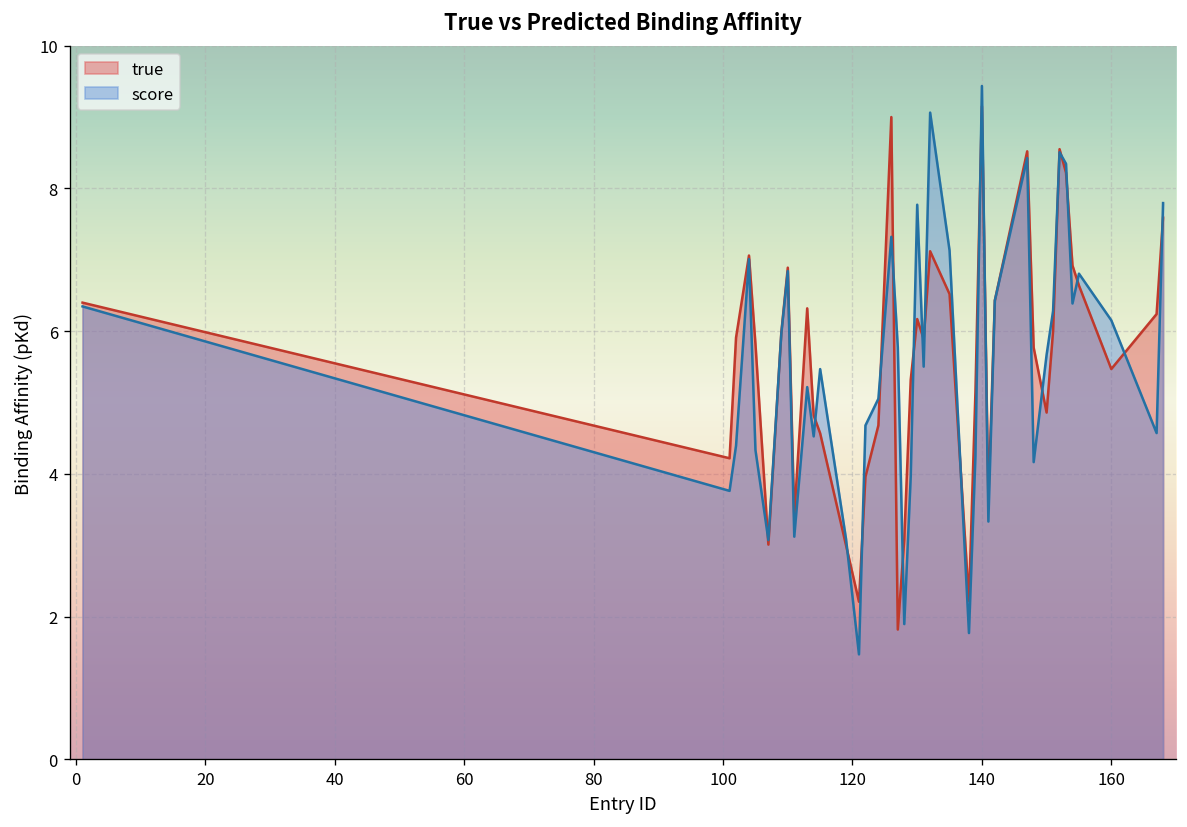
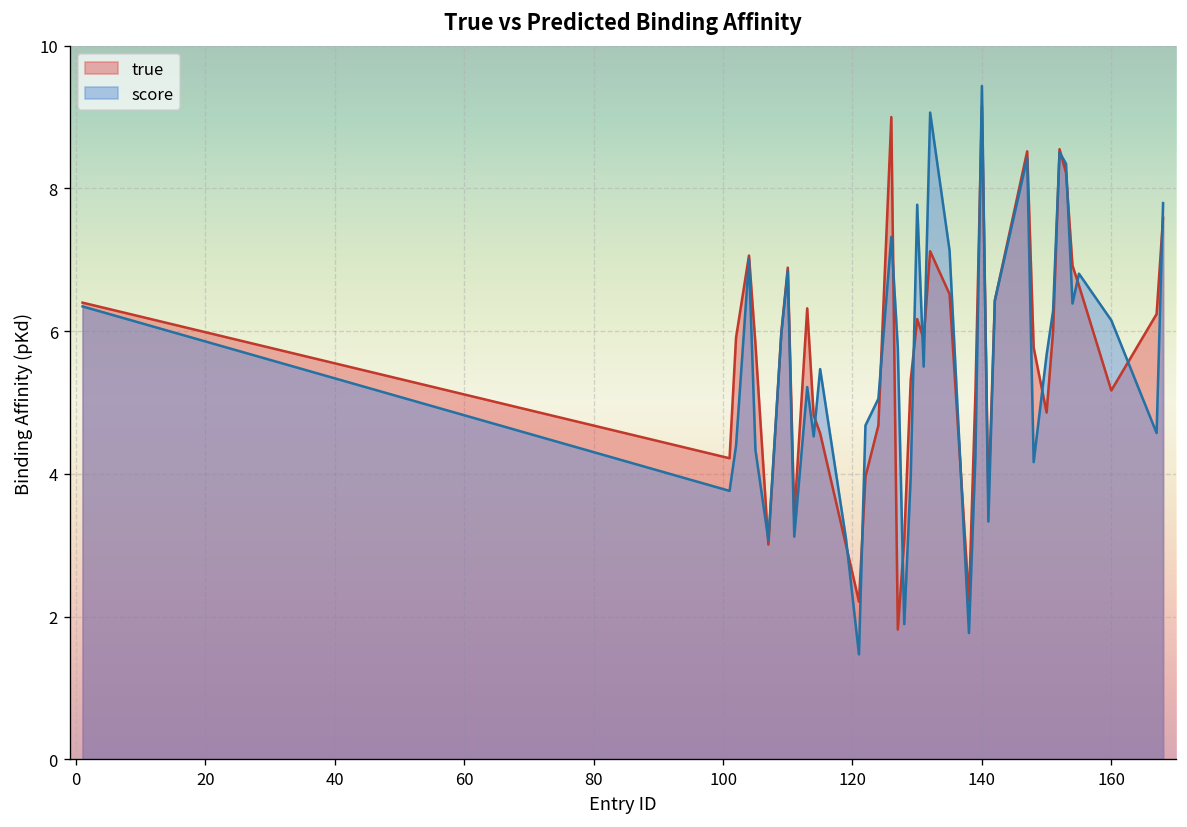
true, 160: 5.5 -> 5.2
